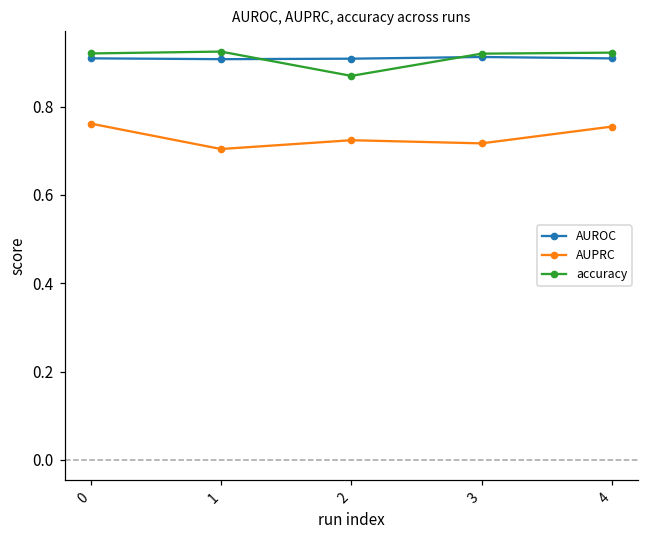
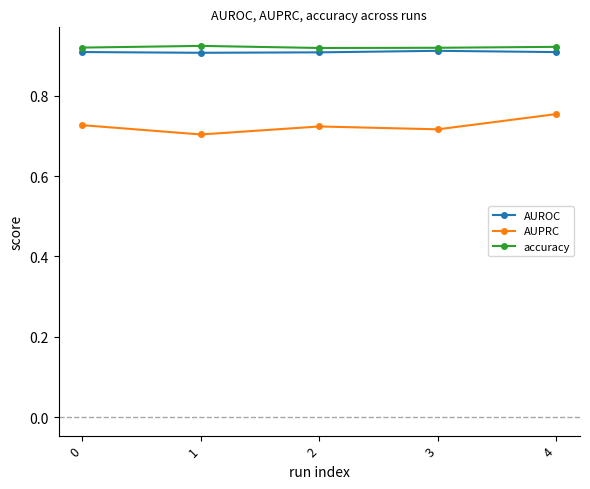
AUPRC, 0: 0.76 -> 0.73
accuracy, 2: 0.87 -> 0.92
